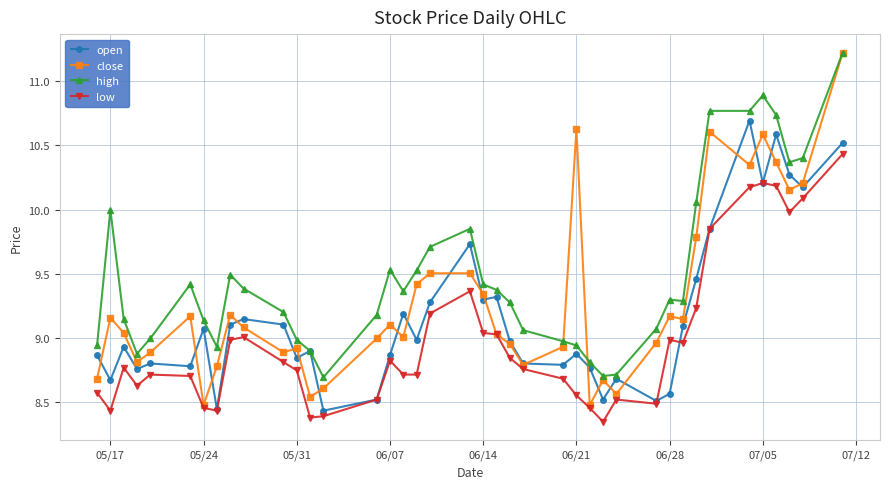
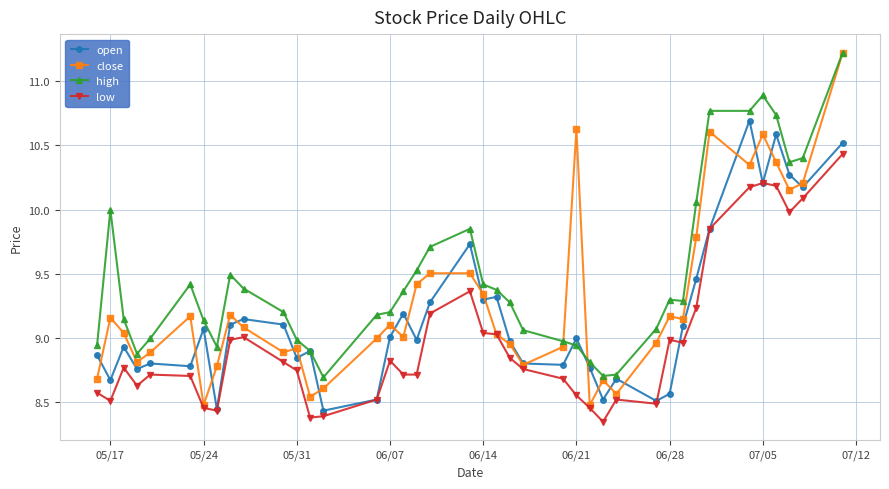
low, 05/17: 8.43 -> 8.51
open, 06/07: 8.87 -> 9.01
high, 06/07: 9.53 -> 9.20
open, 06/21: 8.88 -> 9.00
